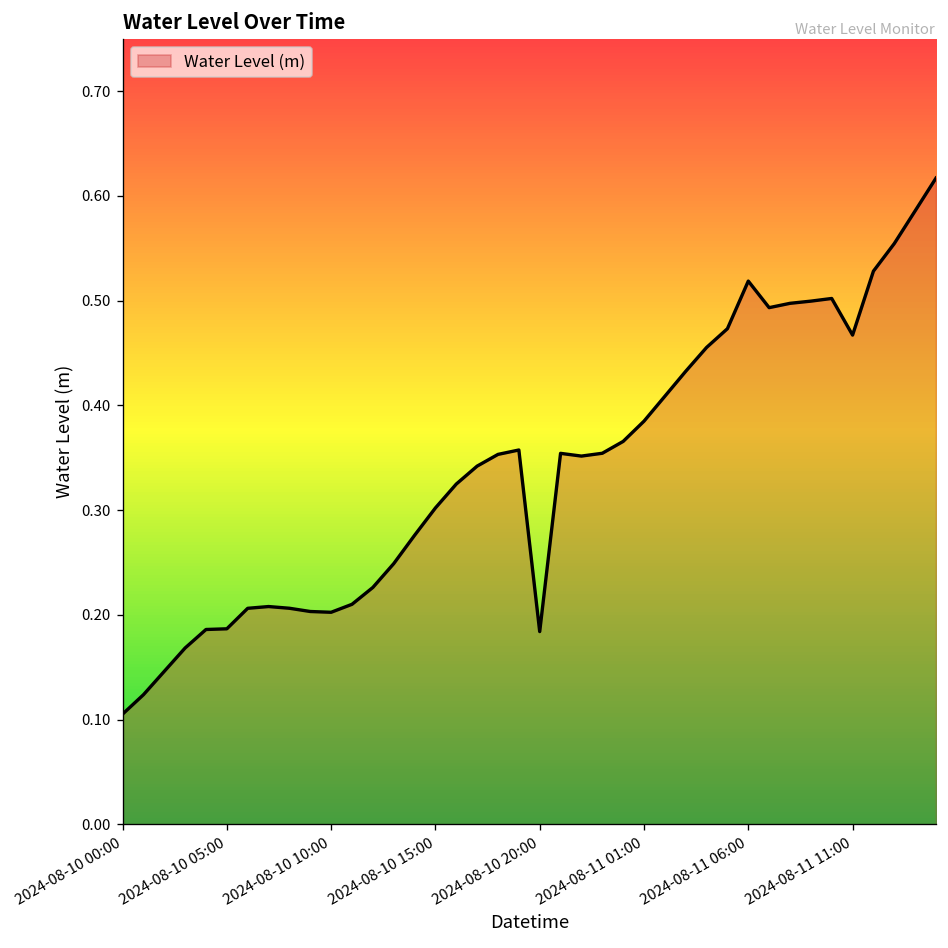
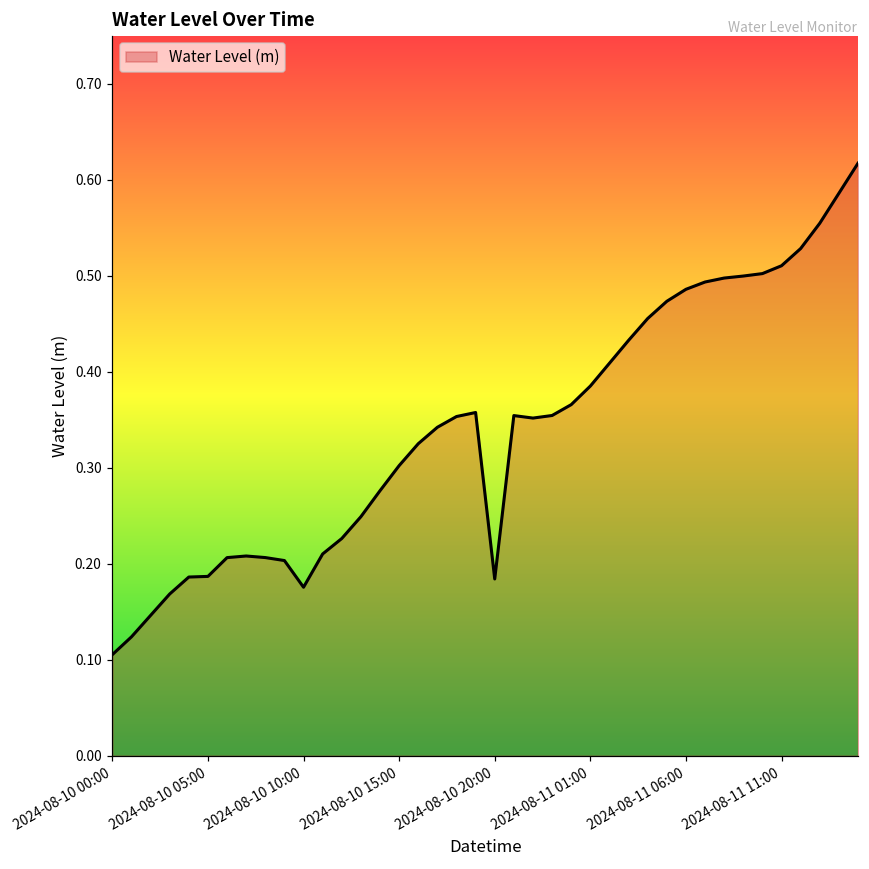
2024-08-10 10:00: 0.20 -> 0.18
2024-08-11 06:00: 0.52 -> 0.49
2024-08-11 11:00: 0.47 -> 0.51
